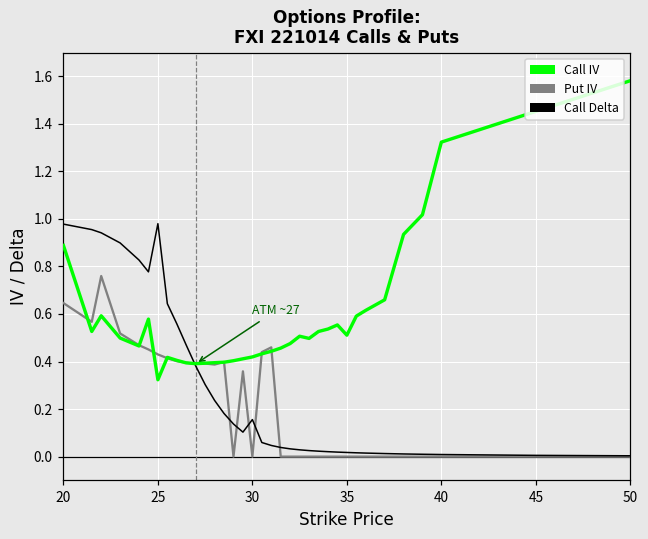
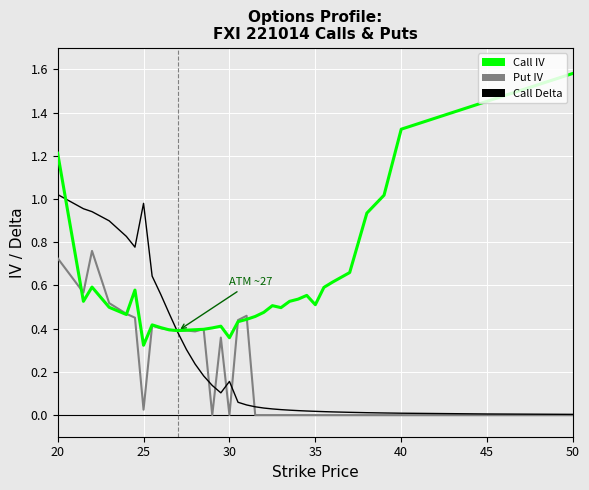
Call IV, 20: 0.89 -> 1.21
Put IV, 20: 0.65 -> 0.73
Call Delta, 20: 0.98 -> 1.02
Put IV, 25: 0.43 -> 0.03
Call IV, 30: 0.42 -> 0.36
